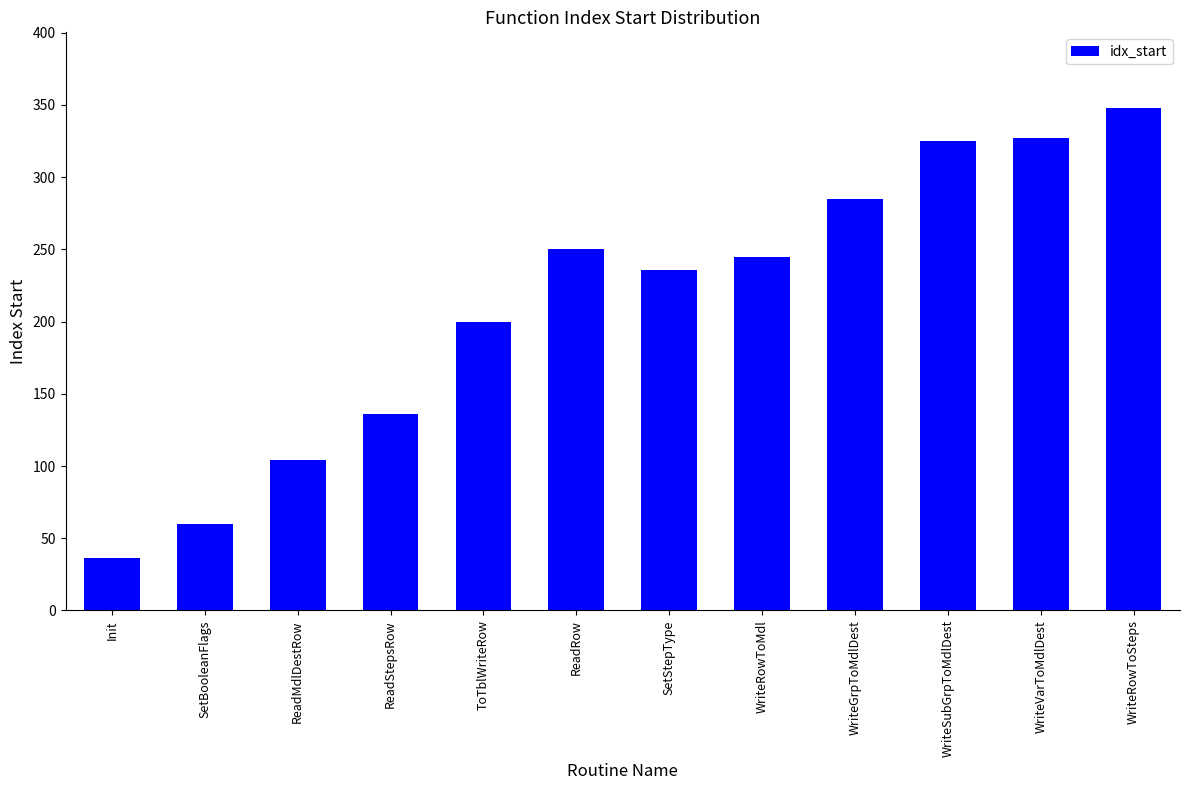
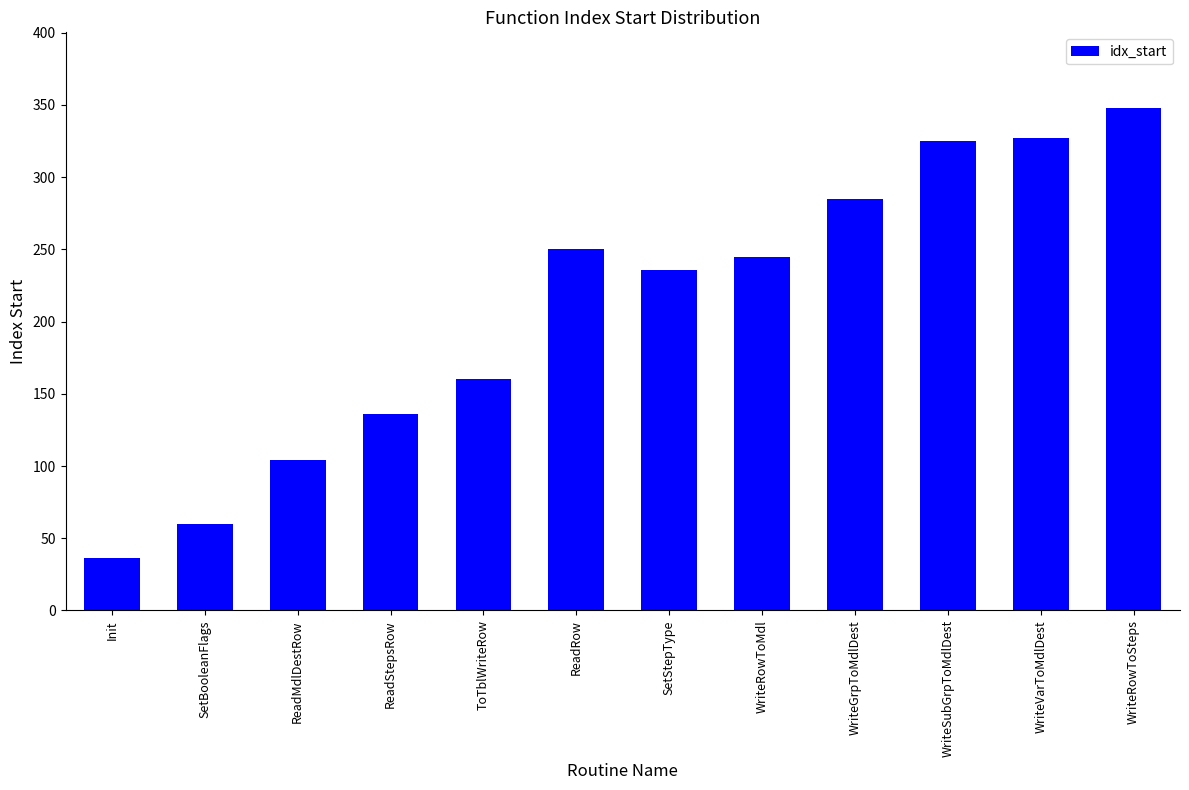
ToTblWriteRow: 200 -> 160
